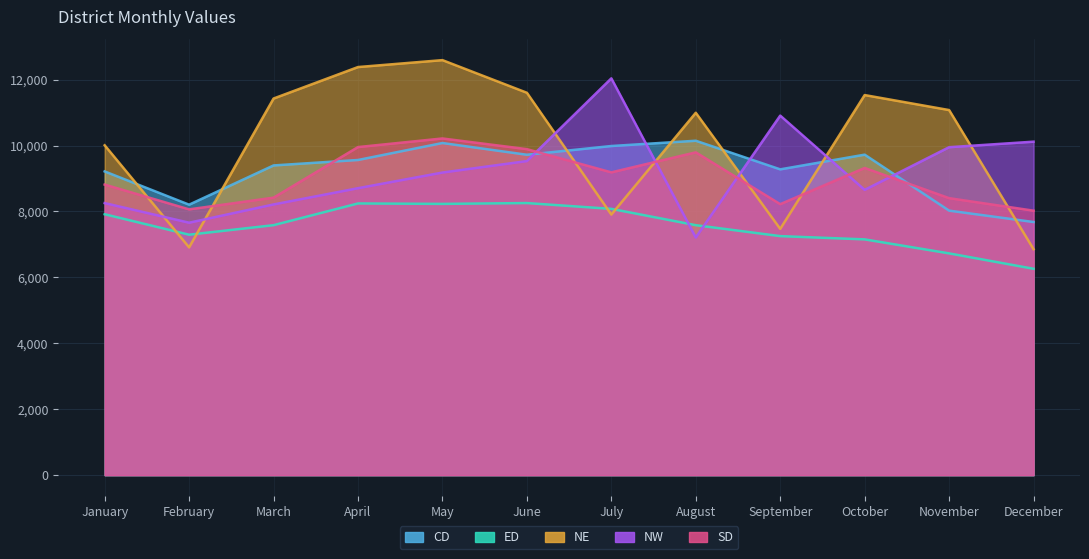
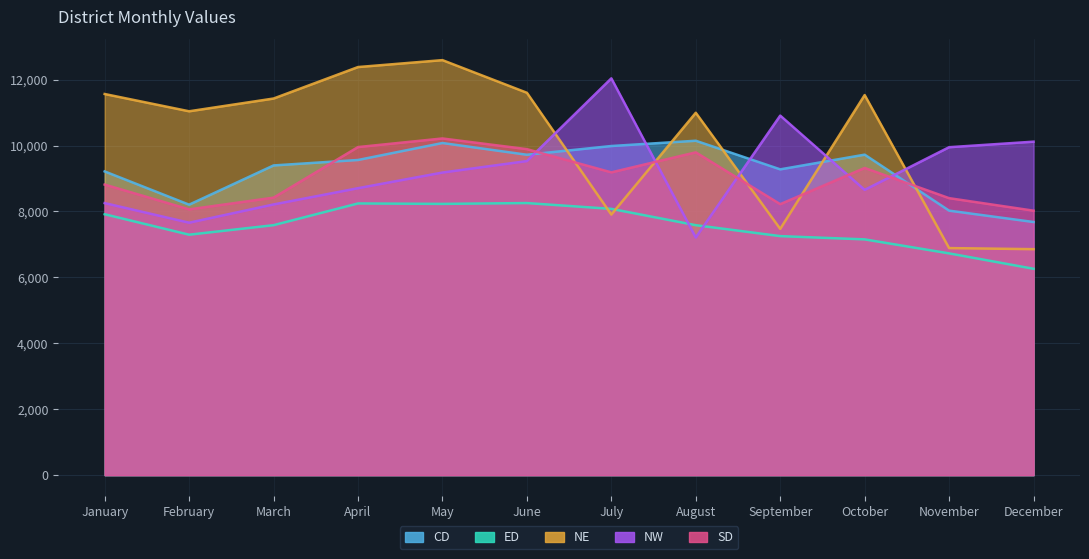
NE, January: 10,000 -> 11,600
NE, February: 6,900 -> 11,000
NE, November: 11,100 -> 6,900
